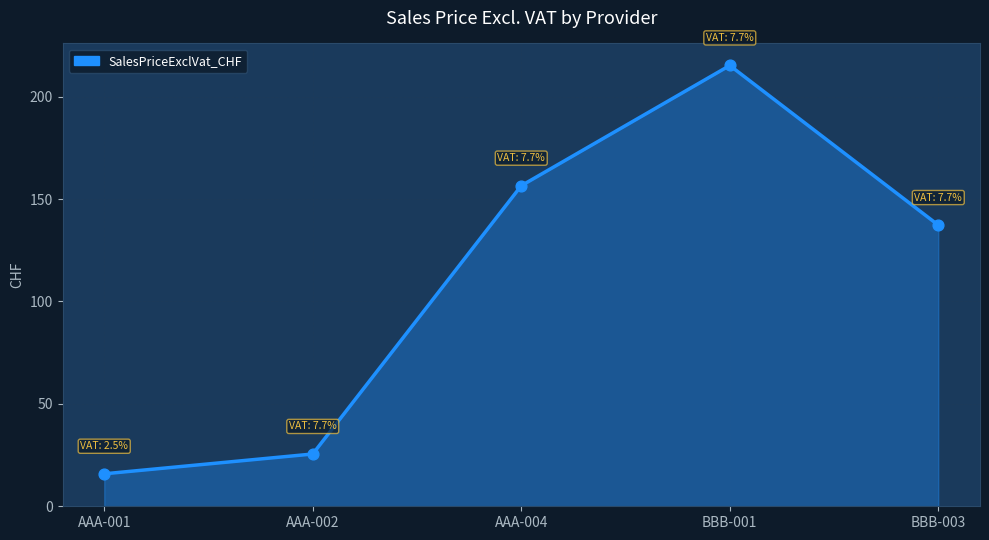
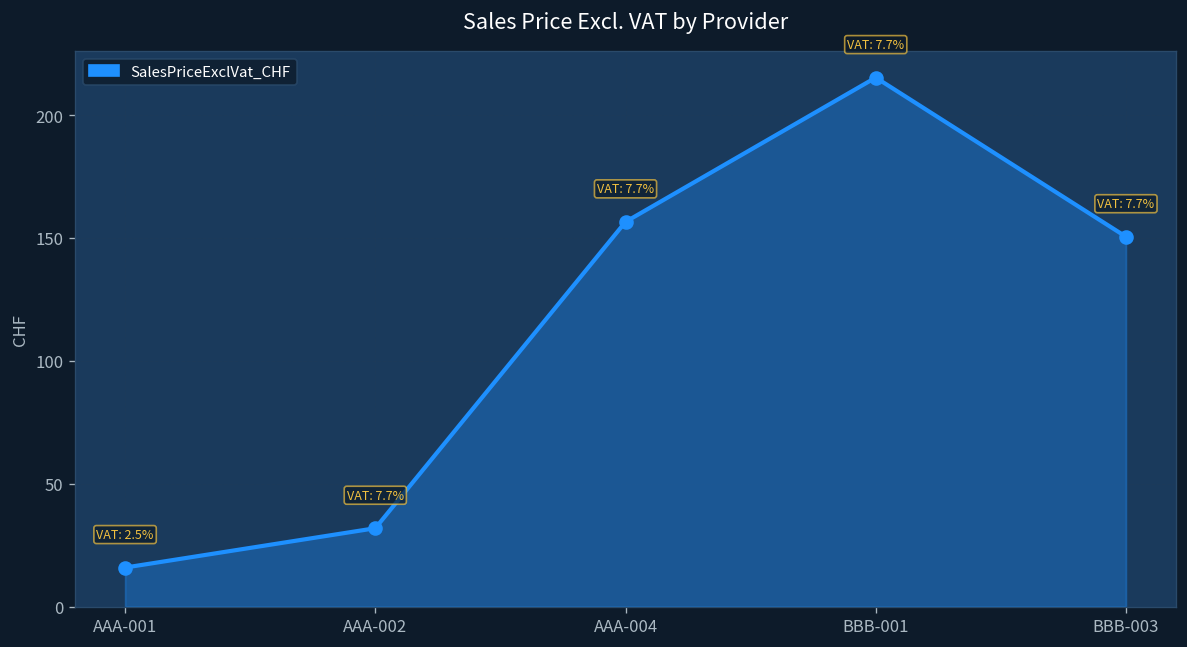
AAA-002: 26 -> 32
BBB-003: 137 -> 151
